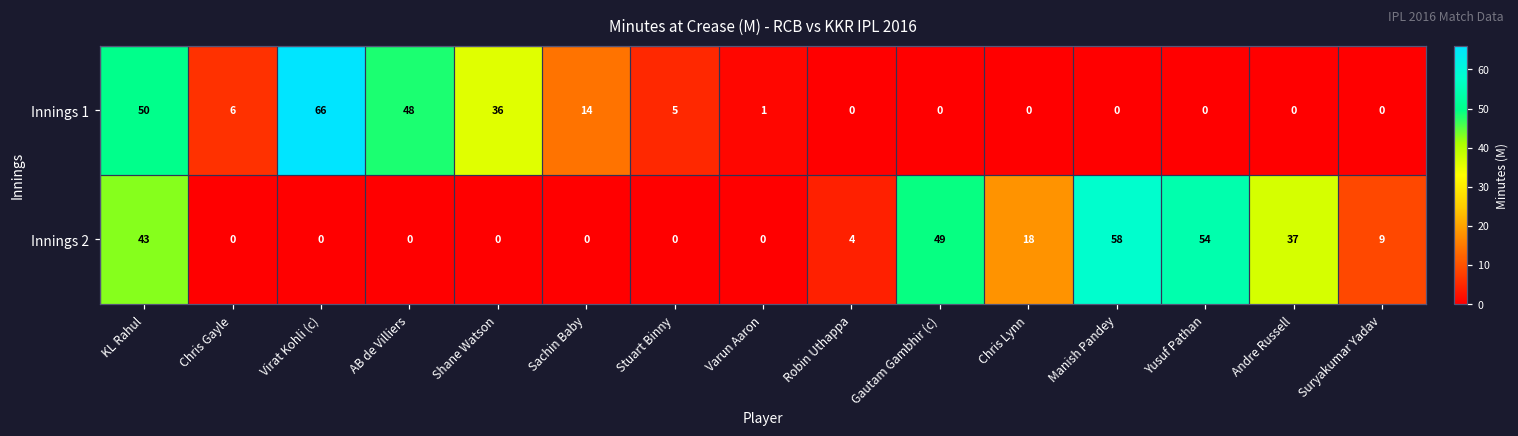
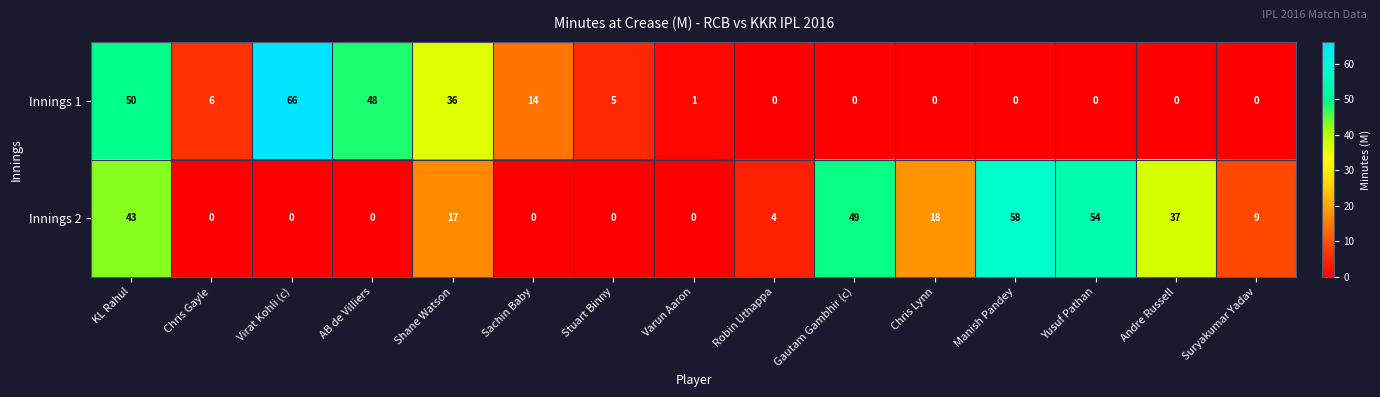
Innings 2, Shane Watson: 0 -> 17
